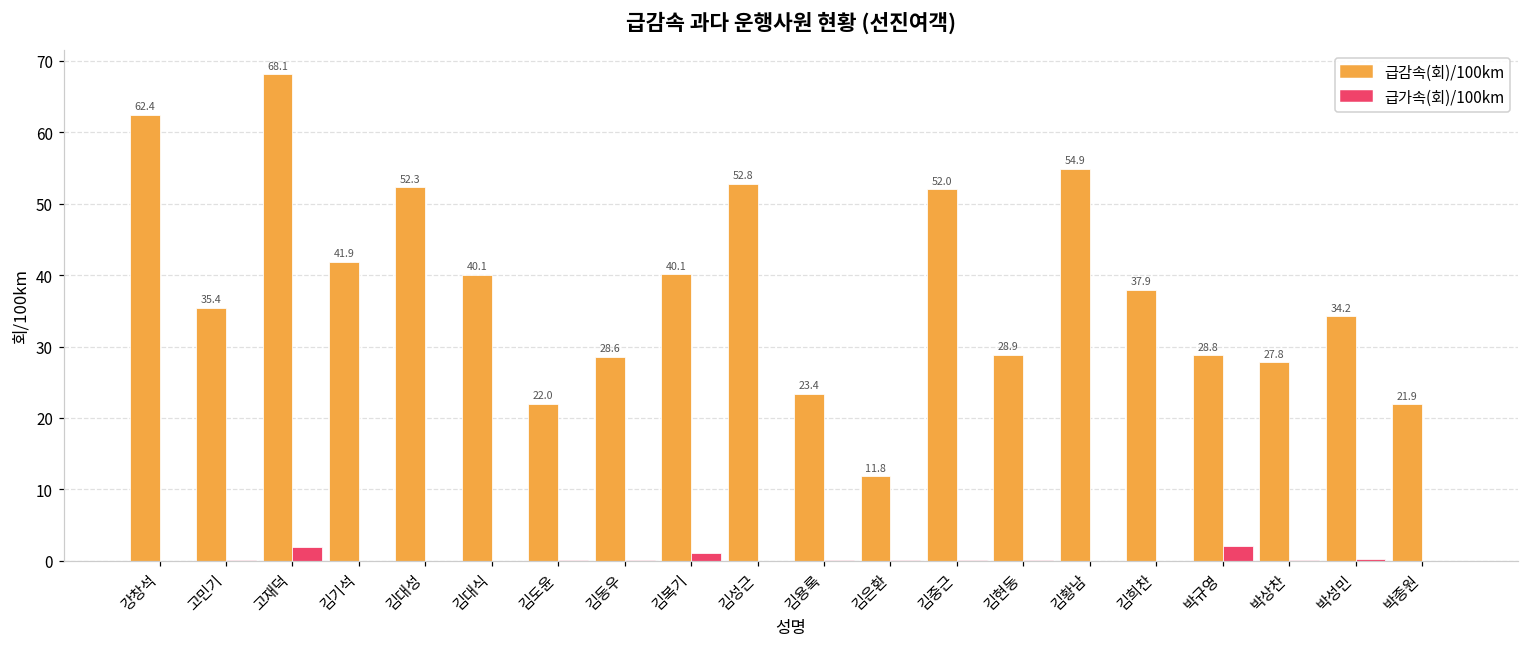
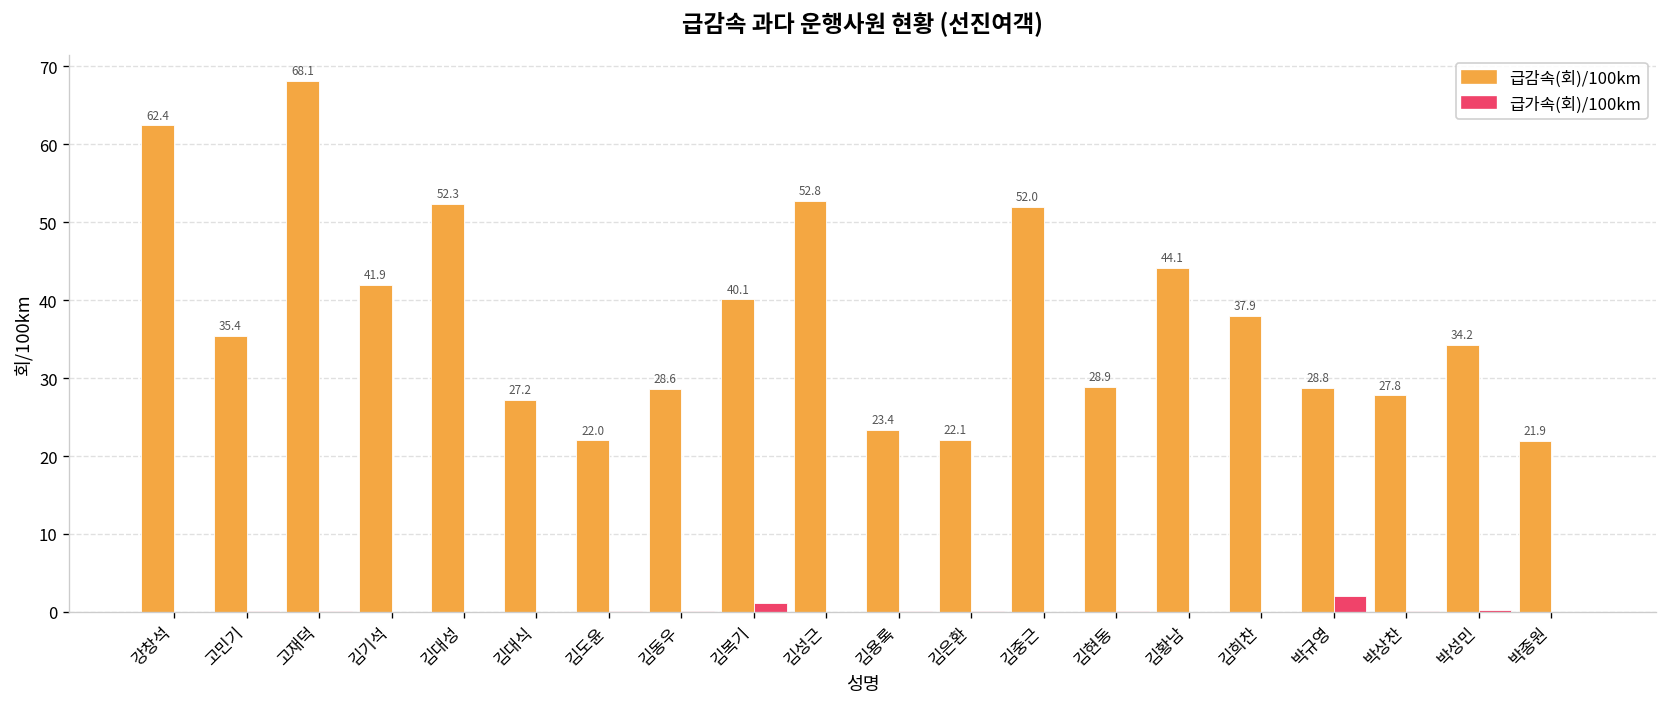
급가속(회)/100km, 고재덕: 2 -> 0
급감속(회)/100km, 김대식: 40.1 -> 27.2
급감속(회)/100km, 김은환: 11.8 -> 22.1
급감속(회)/100km, 김황남: 54.9 -> 44.1
